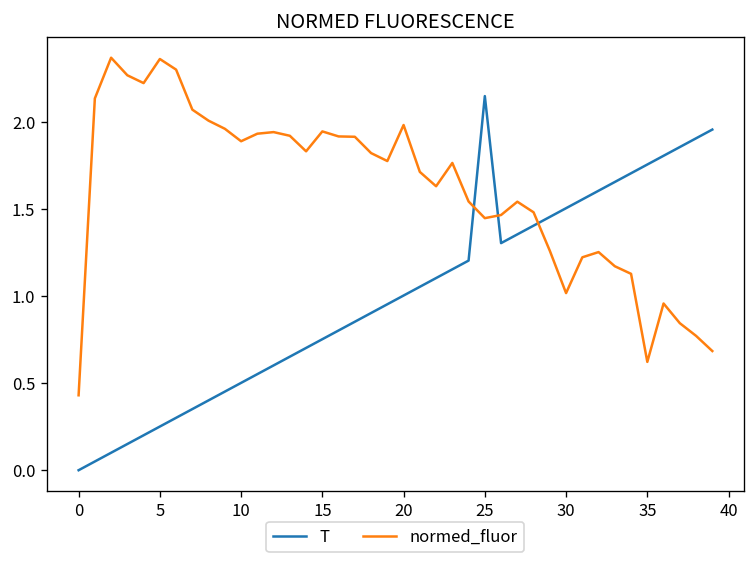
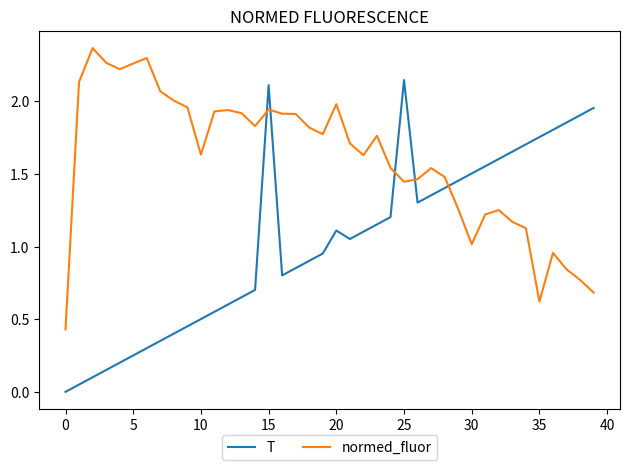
normed_fluor, 5: 2.36 -> 2.26
normed_fluor, 10: 1.89 -> 1.63
T, 15: 0.75 -> 2.11
T, 20: 1.00 -> 1.11
